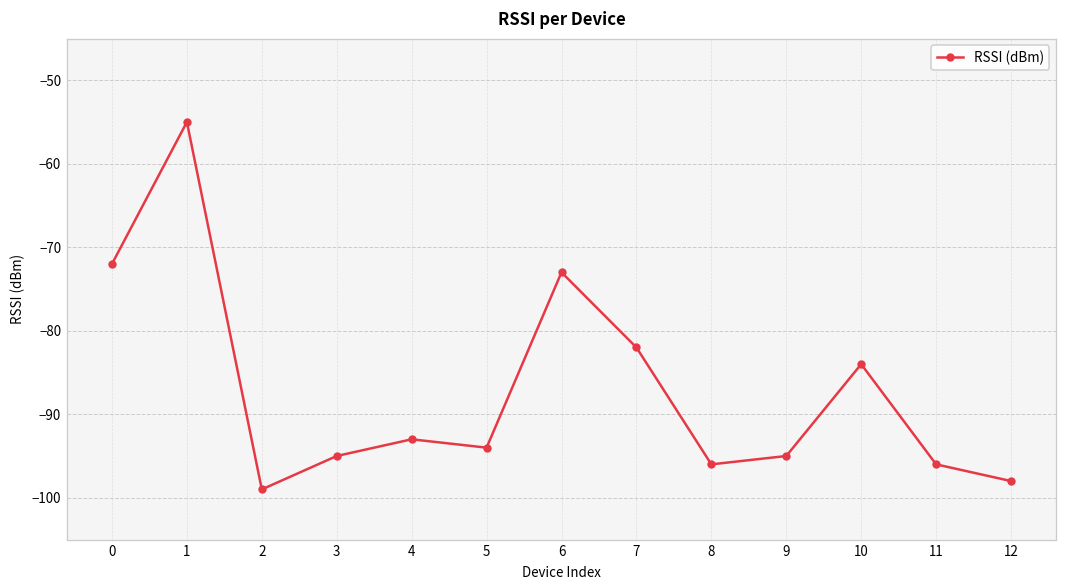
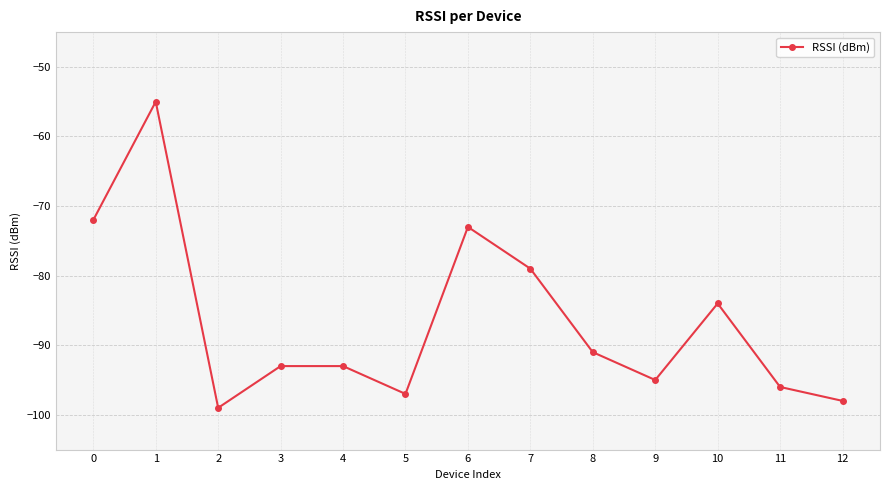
3: -95 -> -93
5: -94 -> -97
7: -82 -> -79
8: -96 -> -91
